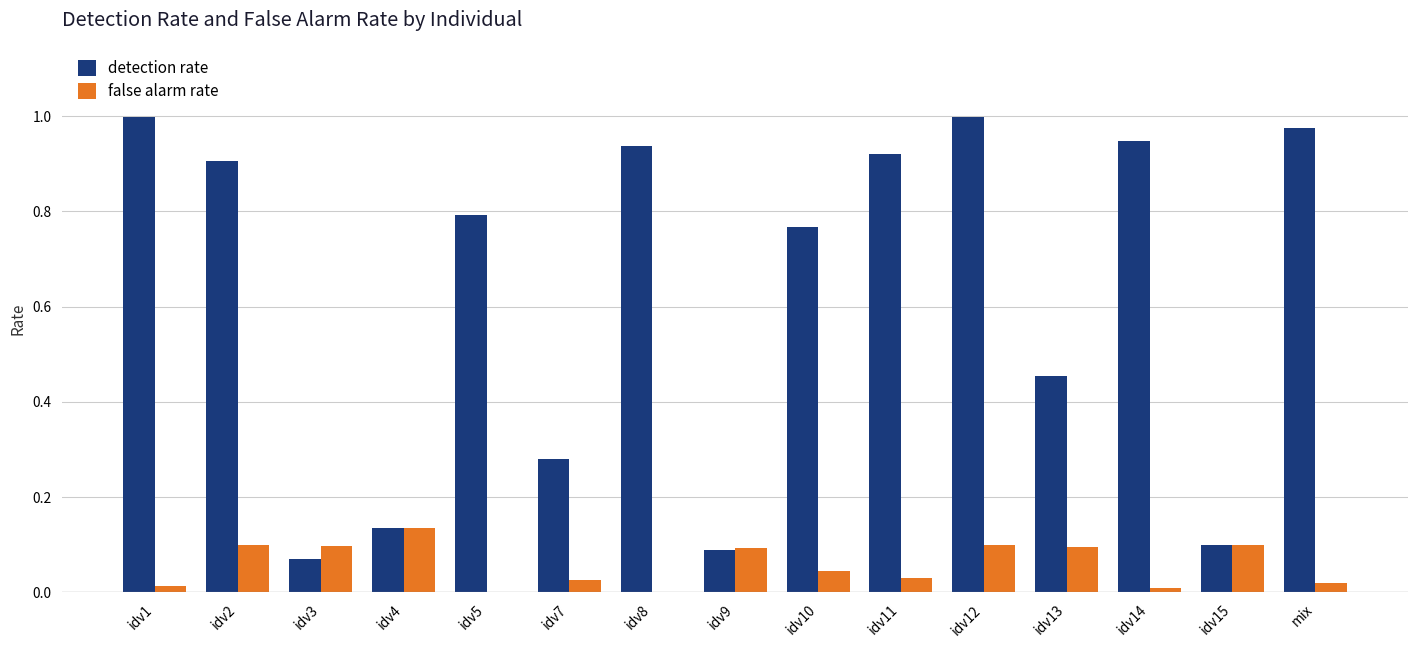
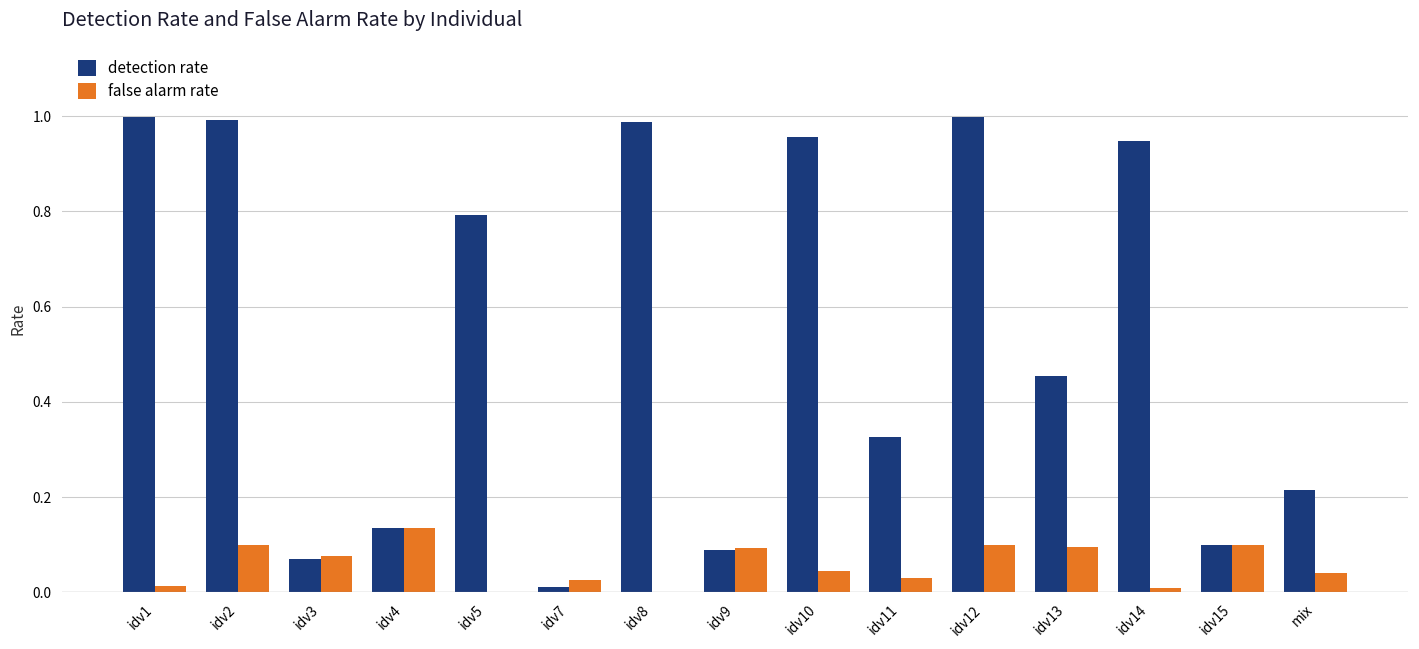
detection rate, idv2: 0.91 -> 0.99
false alarm rate, idv3: 0.10 -> 0.08
detection rate, idv7: 0.28 -> 0.01
detection rate, idv8: 0.94 -> 0.99
detection rate, idv10: 0.77 -> 0.96
detection rate, idv11: 0.92 -> 0.33
detection rate, mix: 0.98 -> 0.22
false alarm rate, mix: 0.02 -> 0.04
